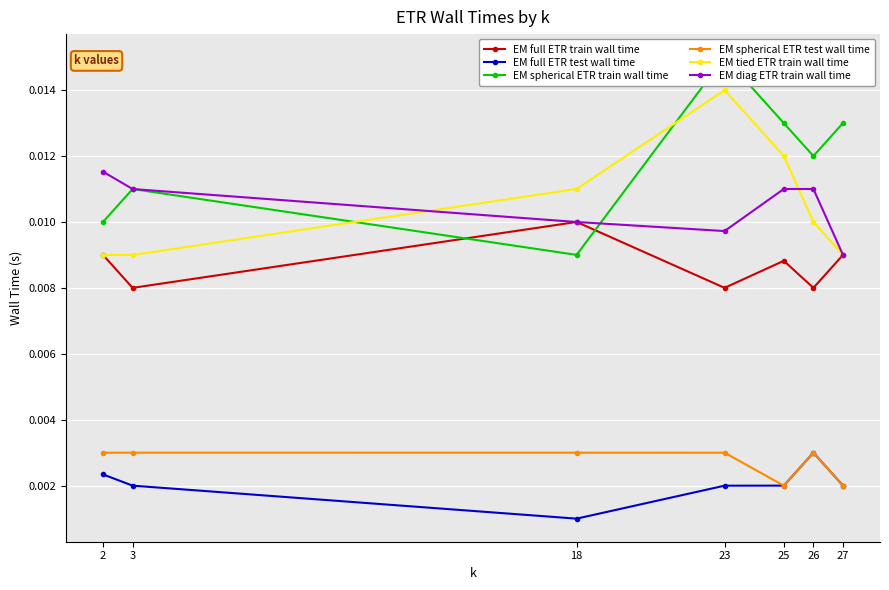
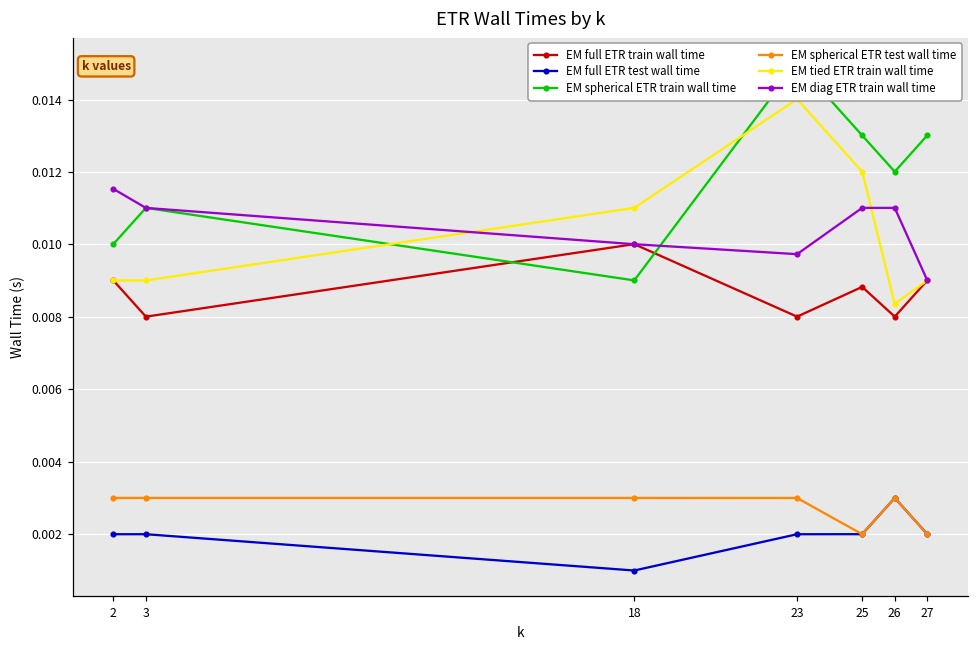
EM full ETR test wall time, 2: 0.0023 -> 0.0020
EM tied ETR train wall time, 26: 0.0100 -> 0.0084
